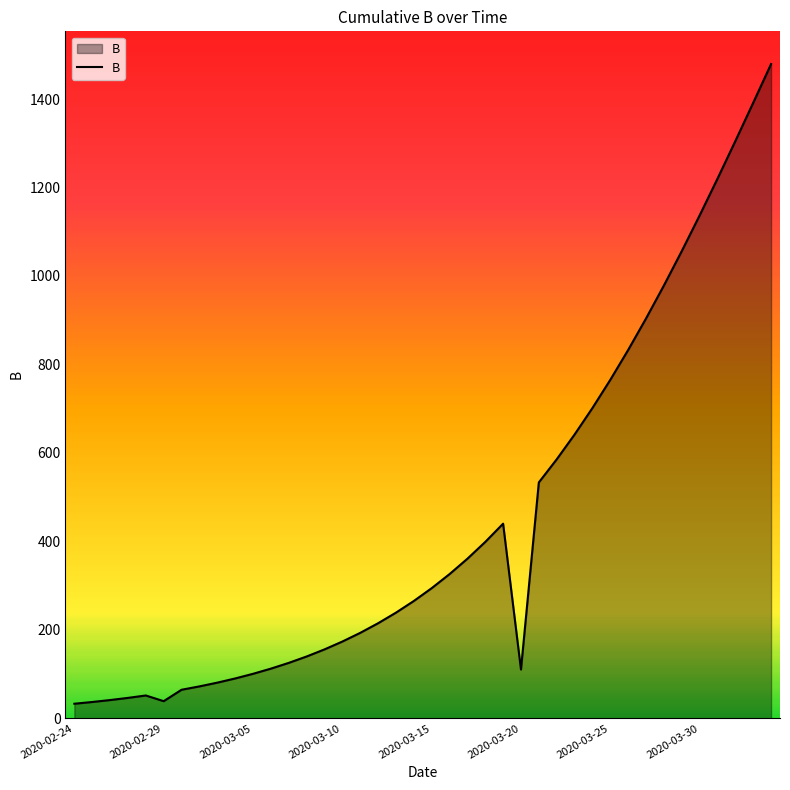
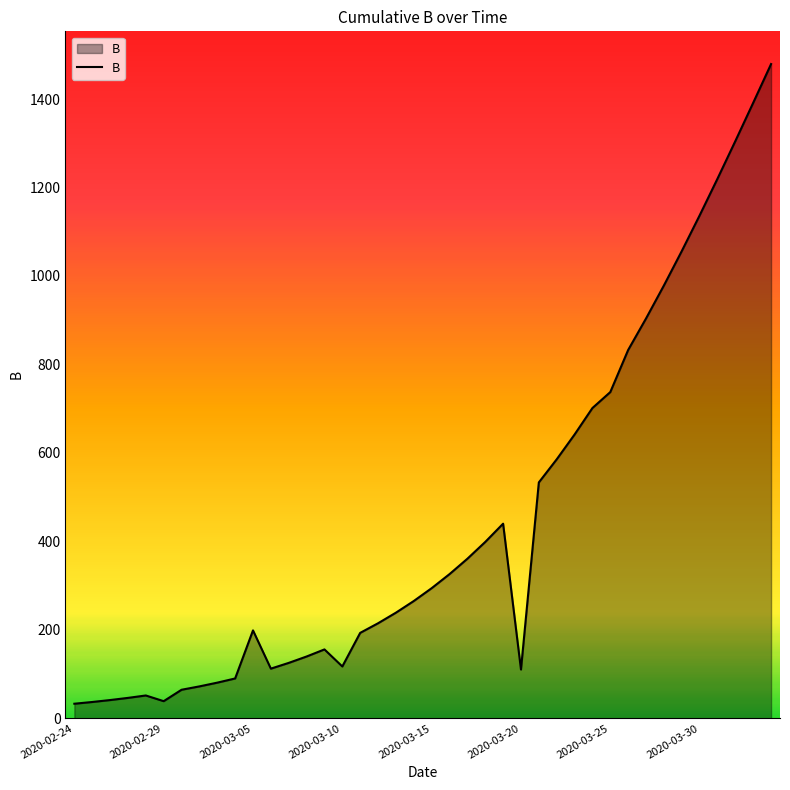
2020-03-05: 100 -> 200
2020-03-10: 170 -> 120
2020-03-25: 770 -> 740
